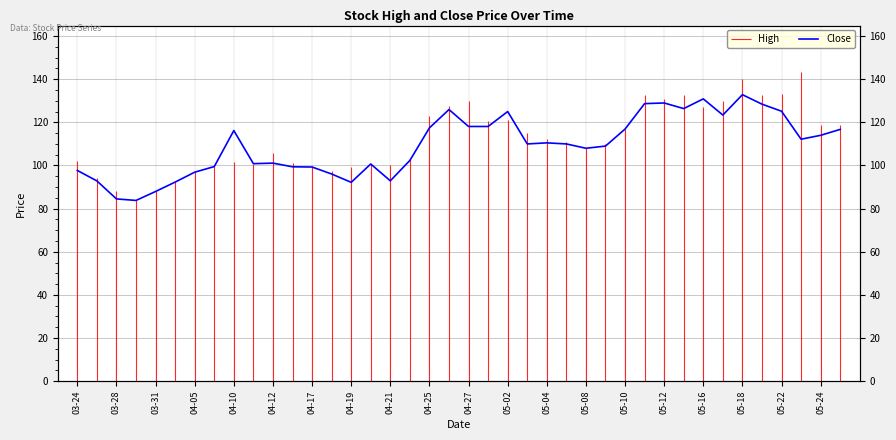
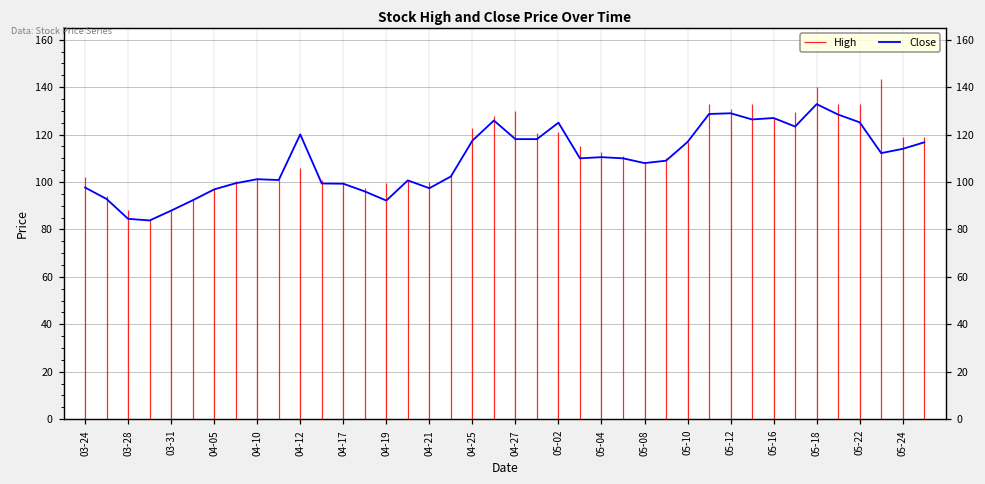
04-10: 116 -> 101
04-12: 101 -> 120
04-21: 93 -> 97
05-16: 131 -> 127
